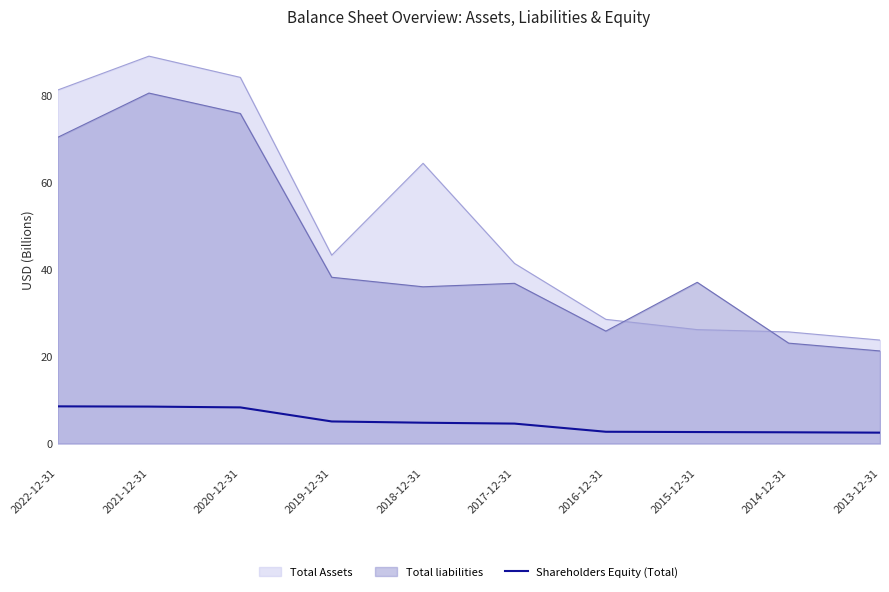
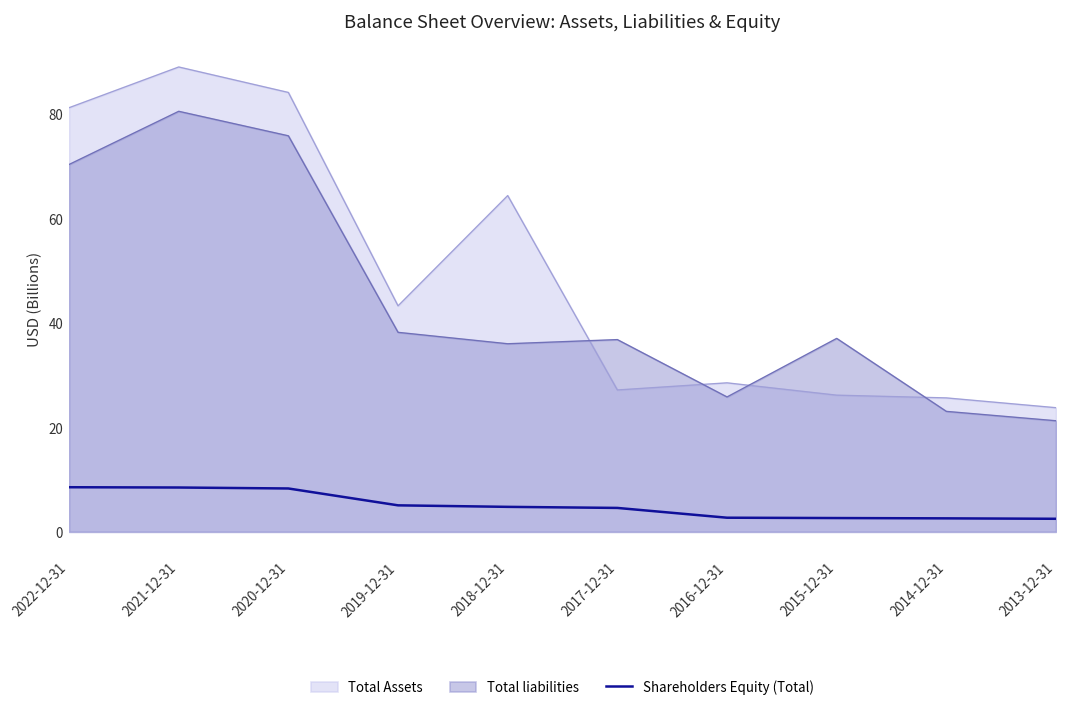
Total Assets, 2017-12-31: 41 -> 27
